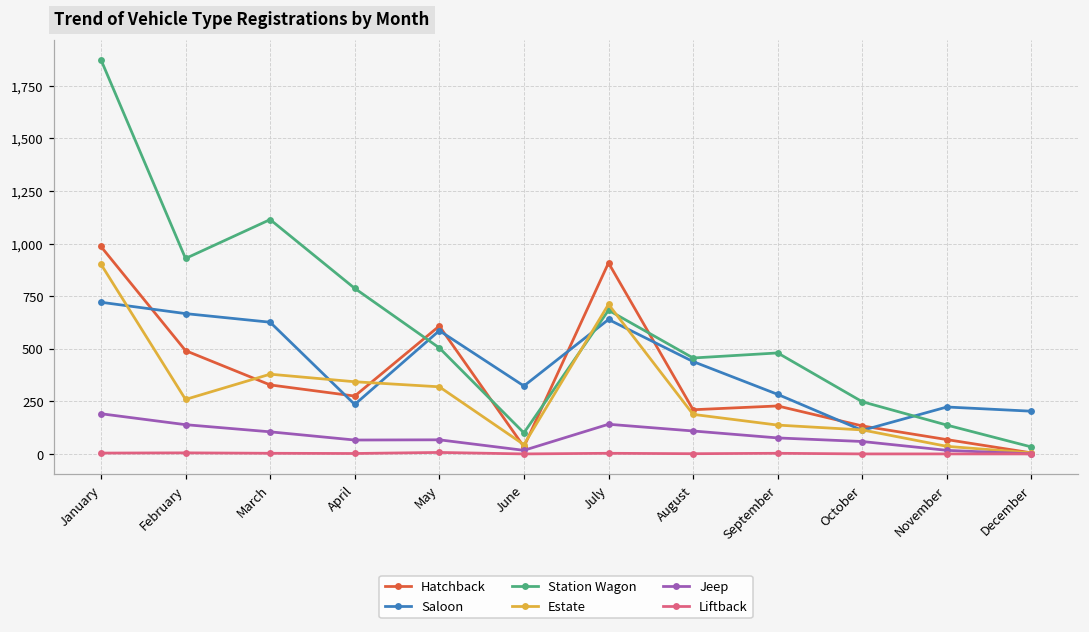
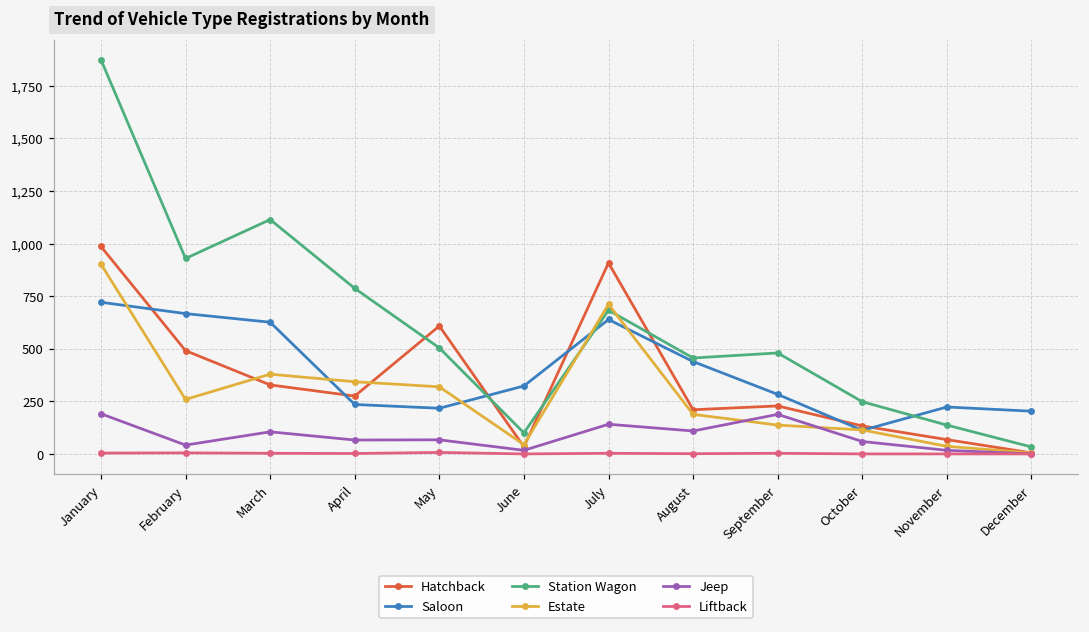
Jeep, February: 140 -> 40
Saloon, May: 590 -> 220
Jeep, September: 80 -> 190
